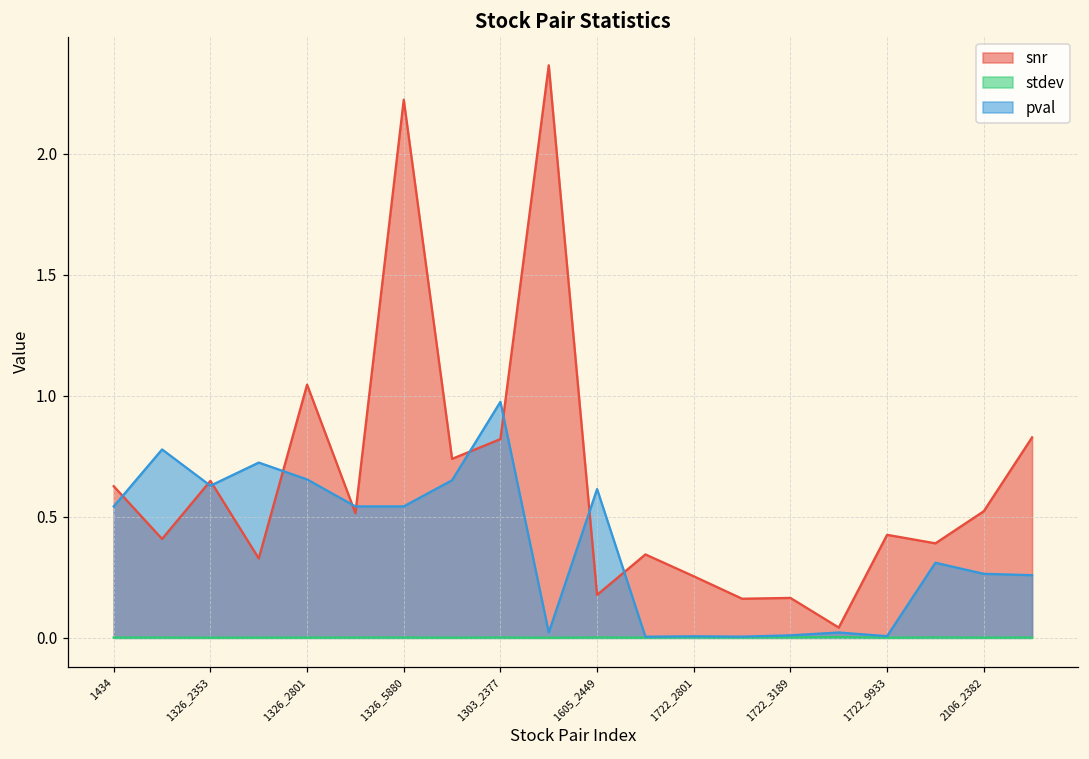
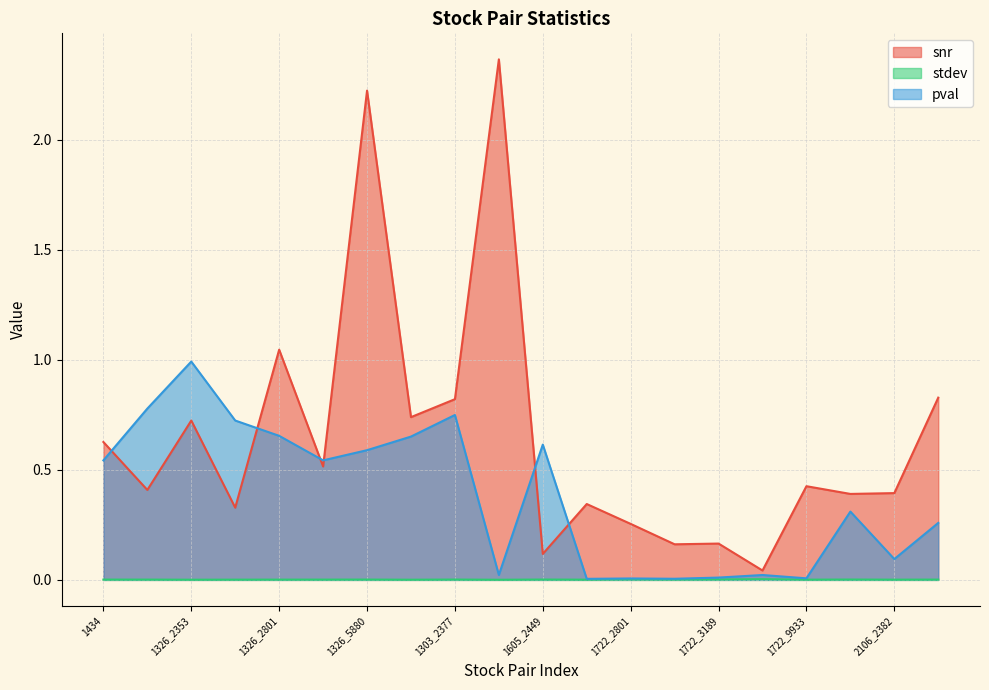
snr, 1326_2353: 0.65 -> 0.72
pval, 1326_2353: 0.63 -> 0.99
pval, 1326_5880: 0.54 -> 0.59
pval, 1303_2377: 0.97 -> 0.75
snr, 1605_2449: 0.18 -> 0.12
snr, 2106_2382: 0.52 -> 0.39
pval, 2106_2382: 0.26 -> 0.09
